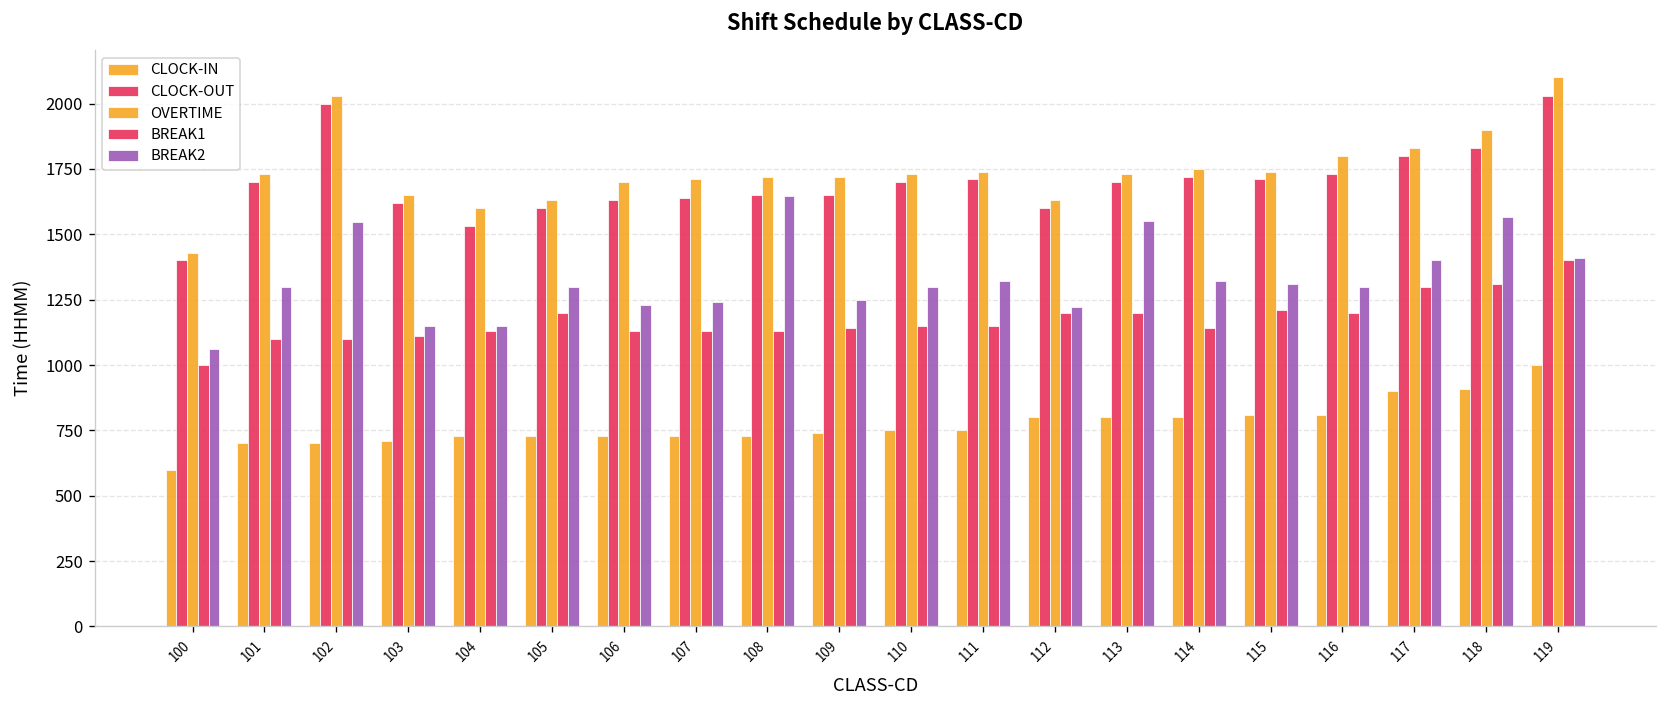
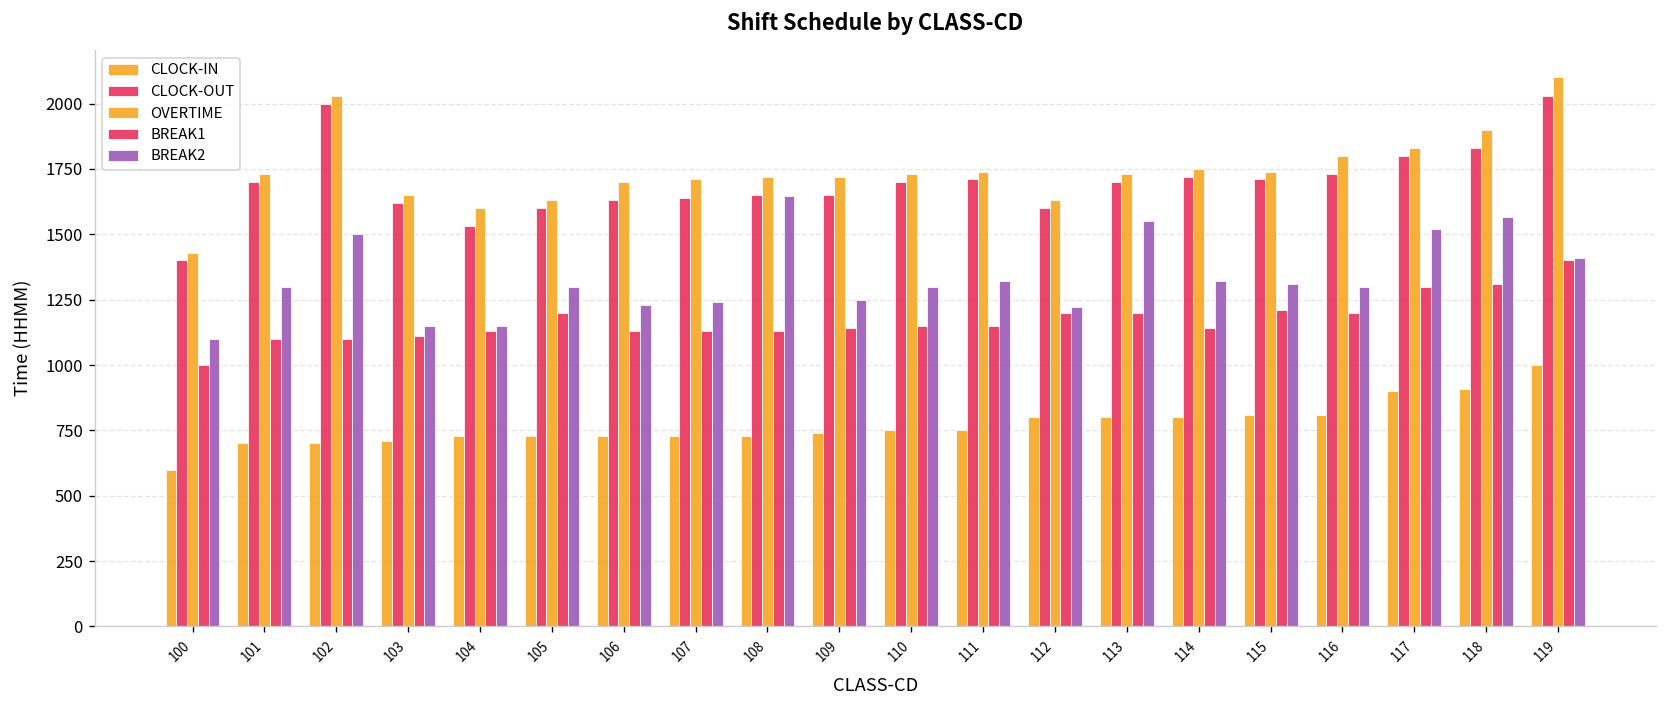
BREAK2, 100: 1060 -> 1100
BREAK2, 102: 1550 -> 1500
BREAK2, 117: 1400 -> 1520
